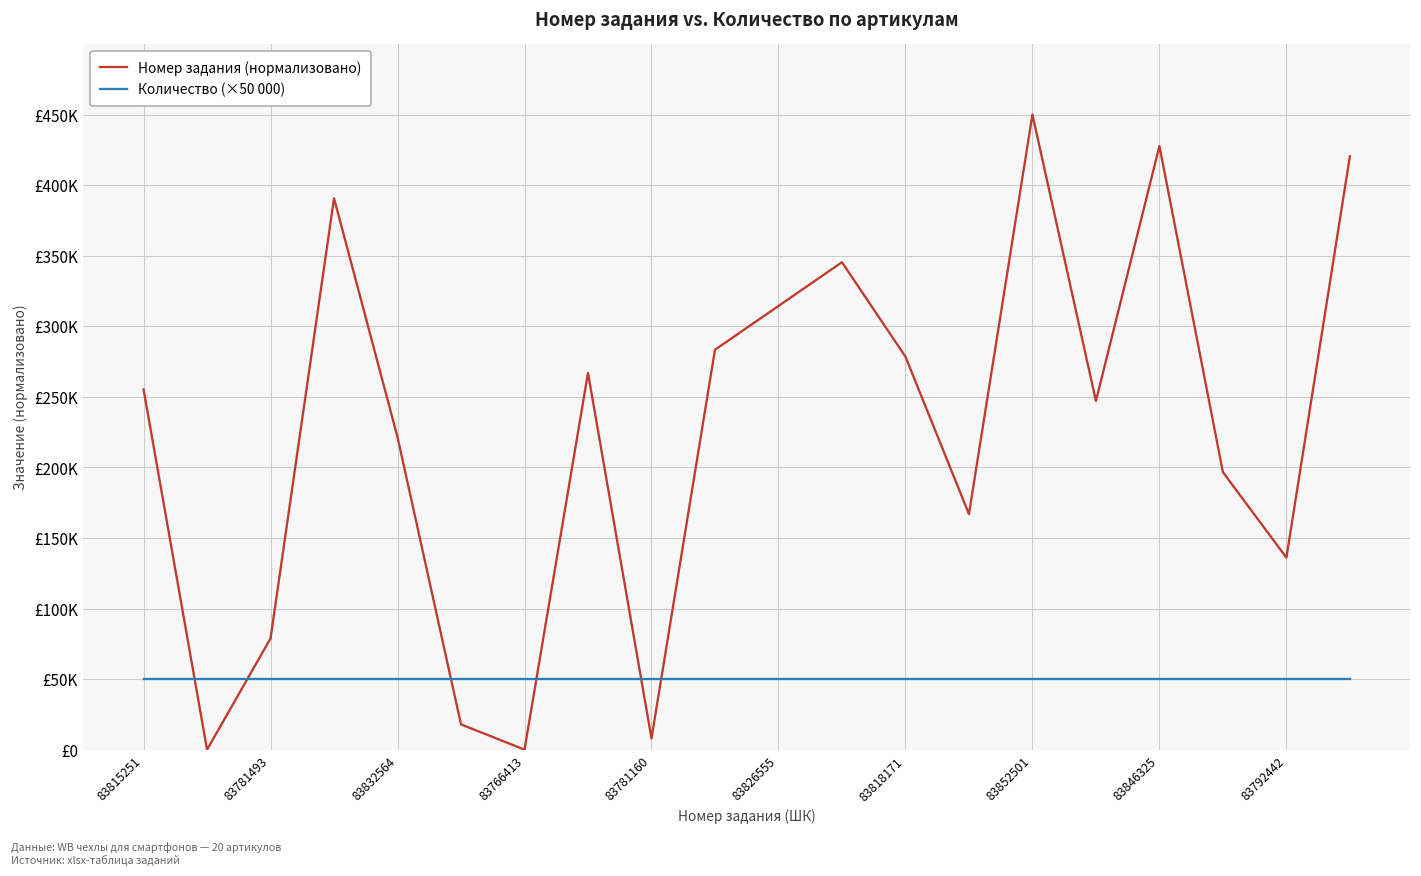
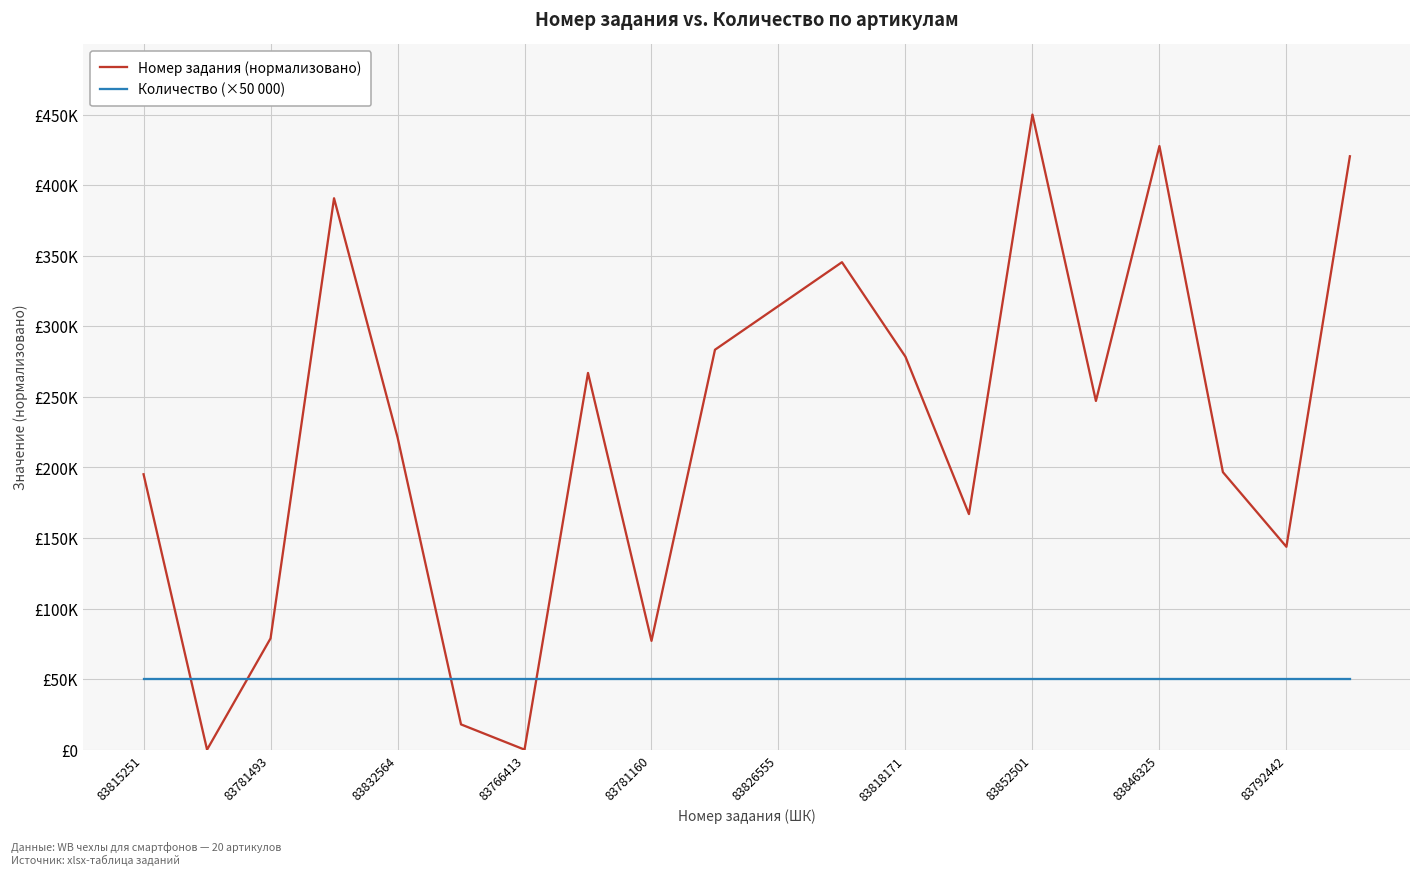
Номер задания (нормализовано), 83815251: £255000 -> £195000
Номер задания (нормализовано), 83781160: £8000 -> £77000
Номер задания (нормализовано), 83792442: £136000 -> £144000
